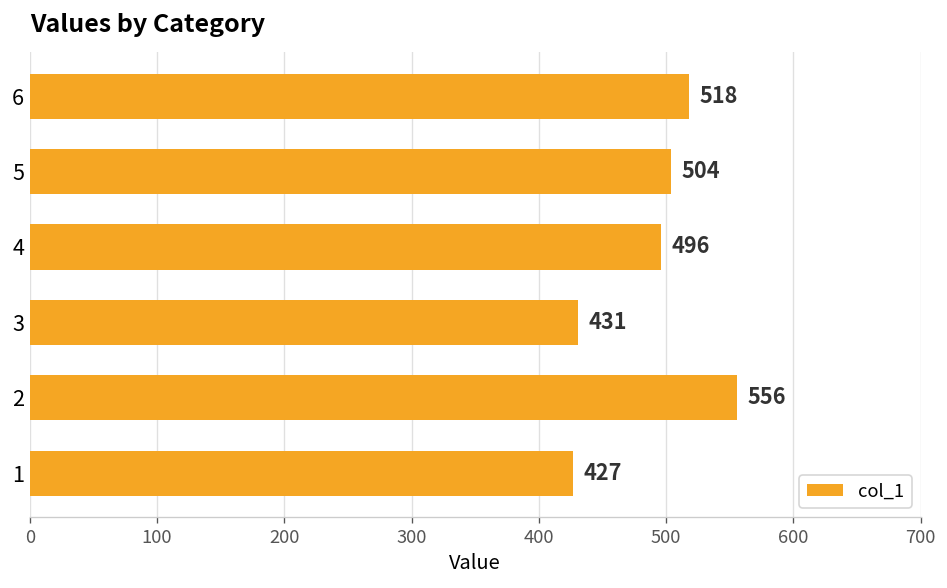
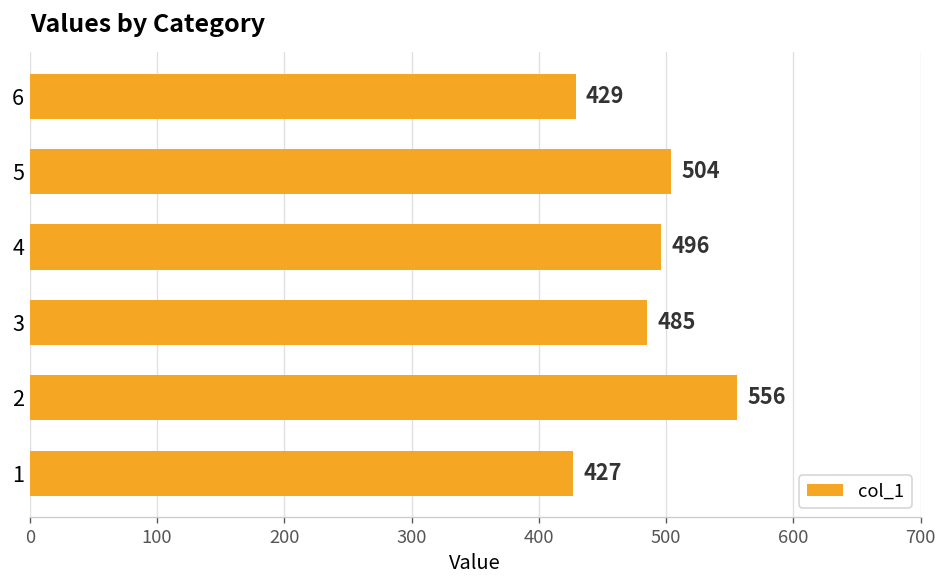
6: 518 -> 429
3: 431 -> 485
